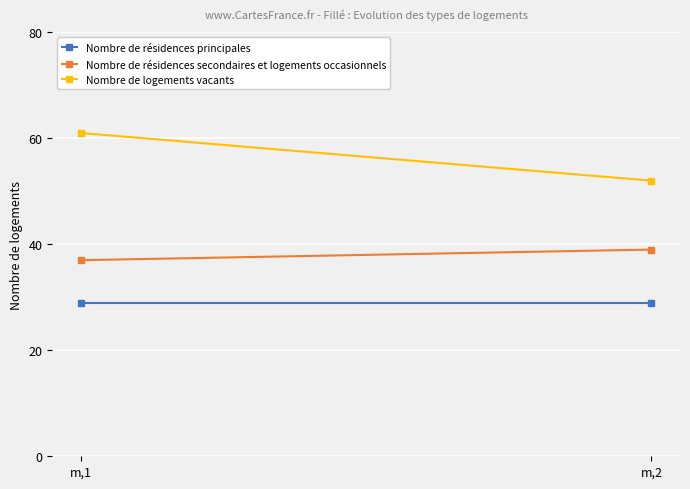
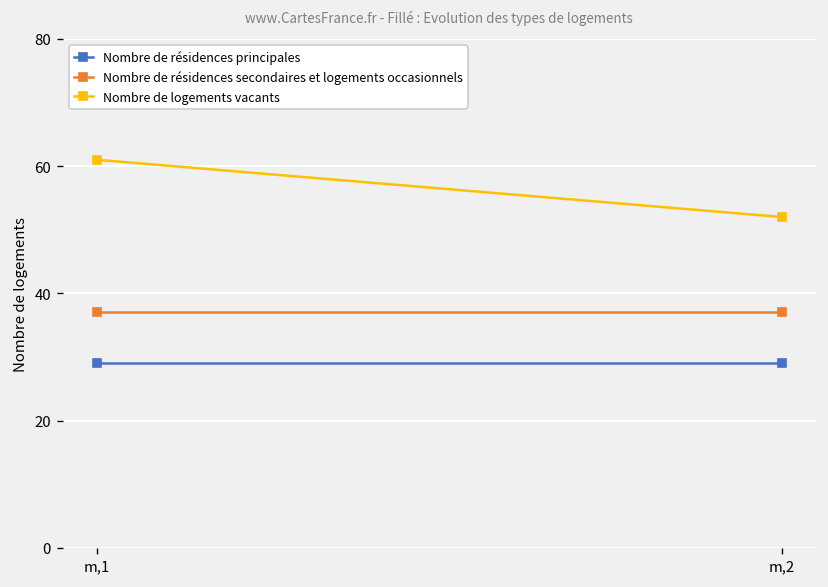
Nombre de résidences secondaires et logements occasionnels, m,2: 39 -> 37
